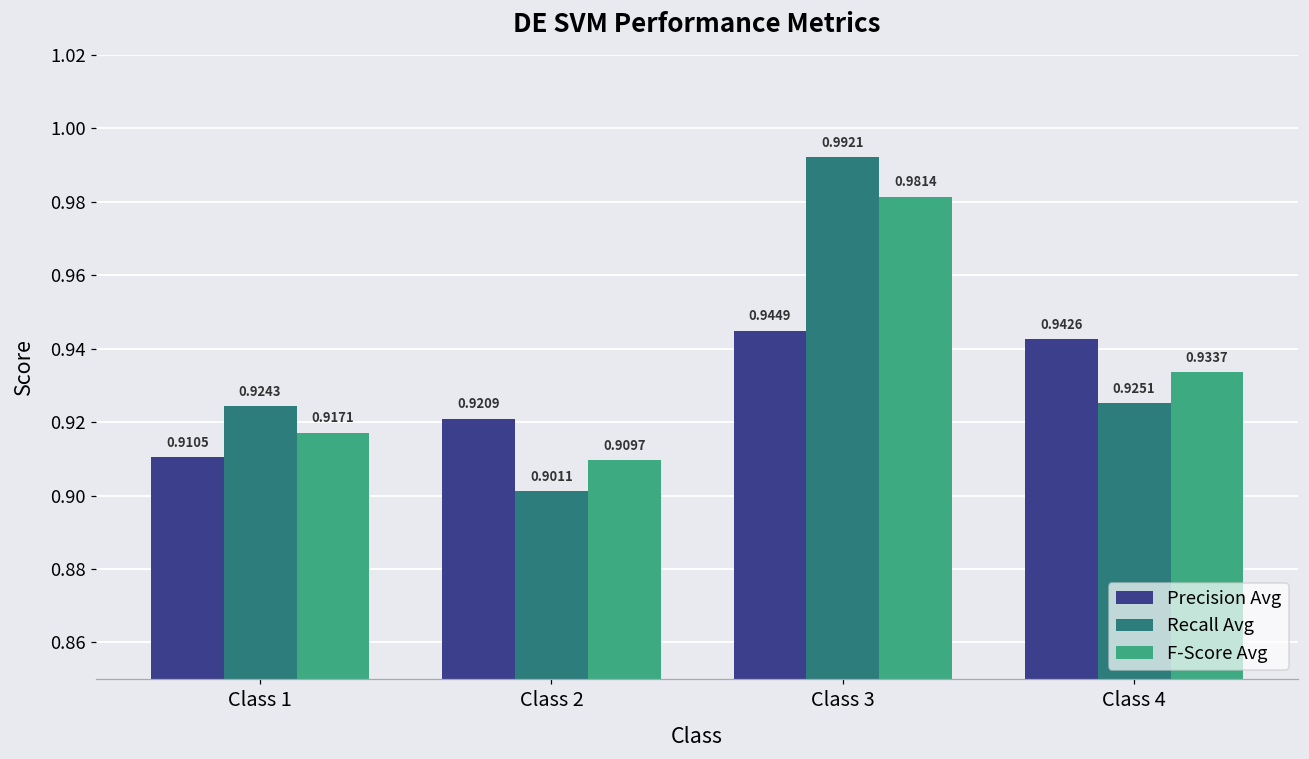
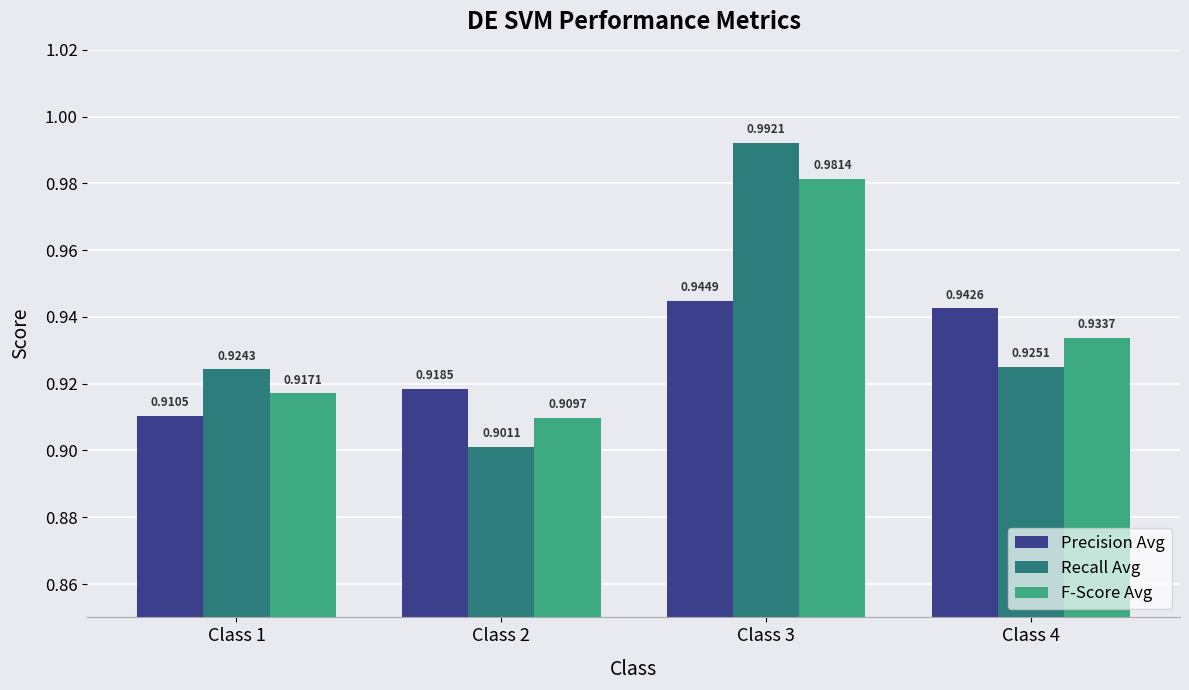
Precision Avg, Class 2: 0.9209 -> 0.9185
